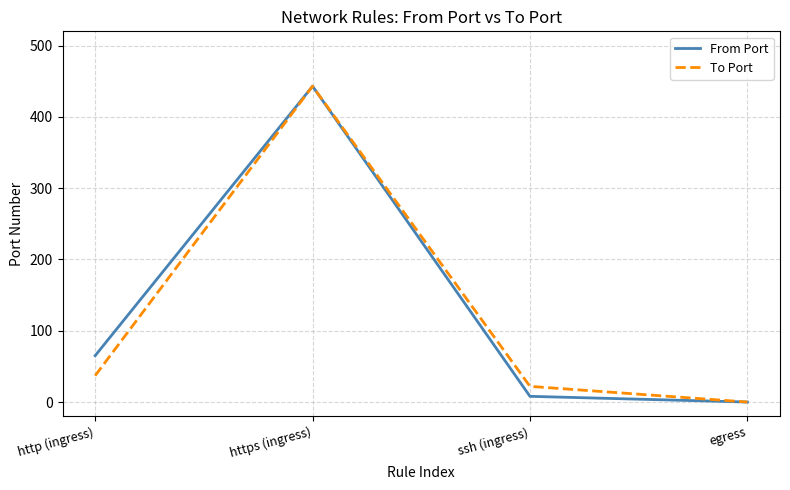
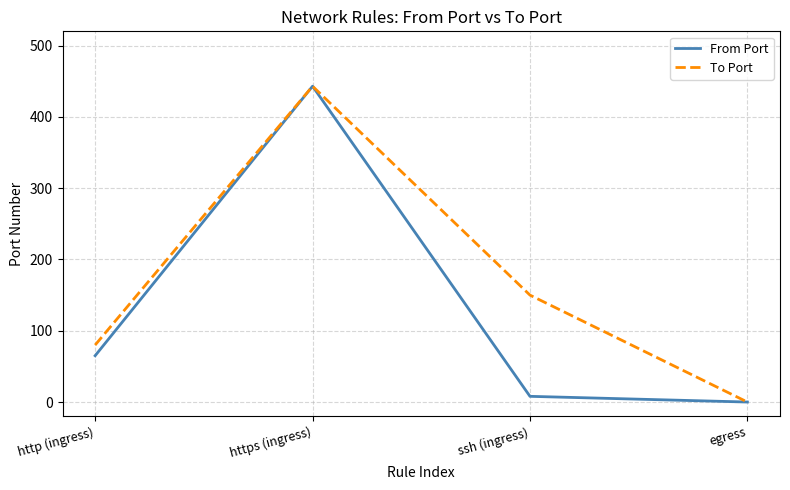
To Port, http (ingress): 40 -> 80
To Port, ssh (ingress): 20 -> 150
